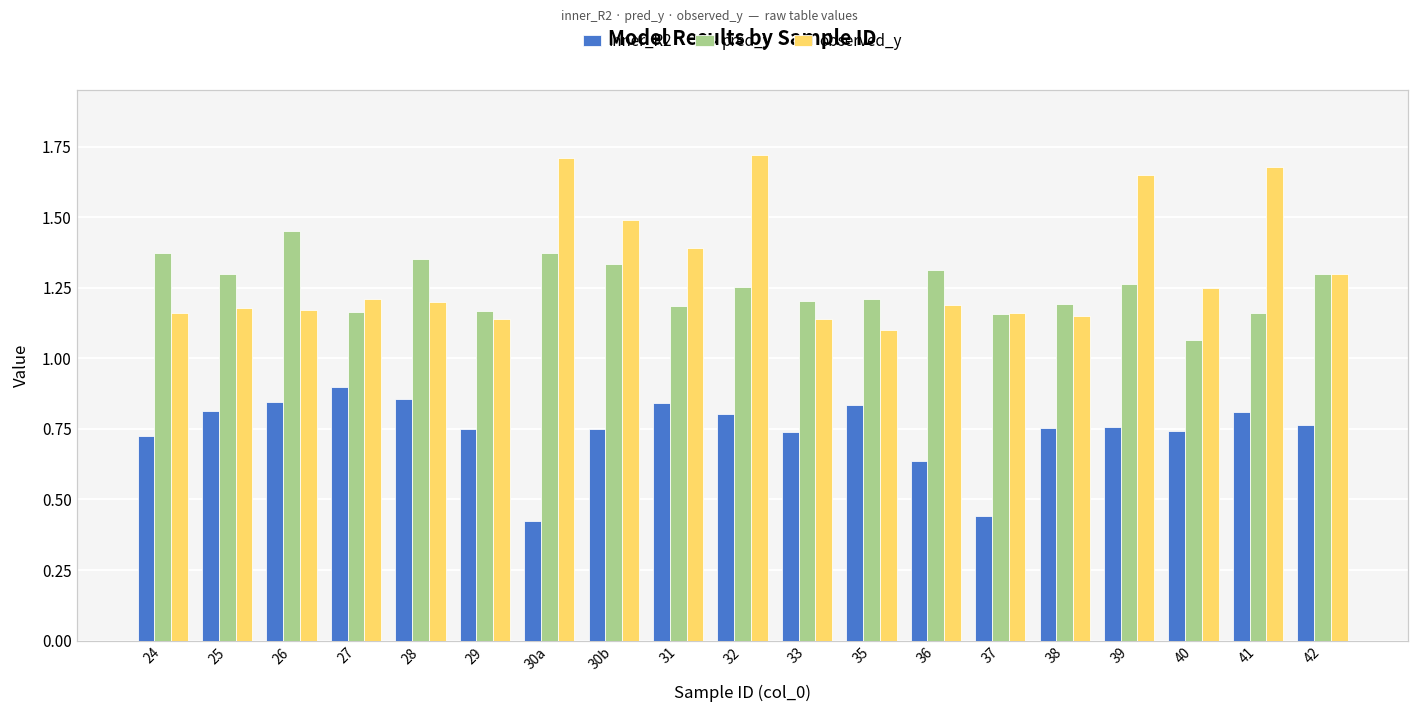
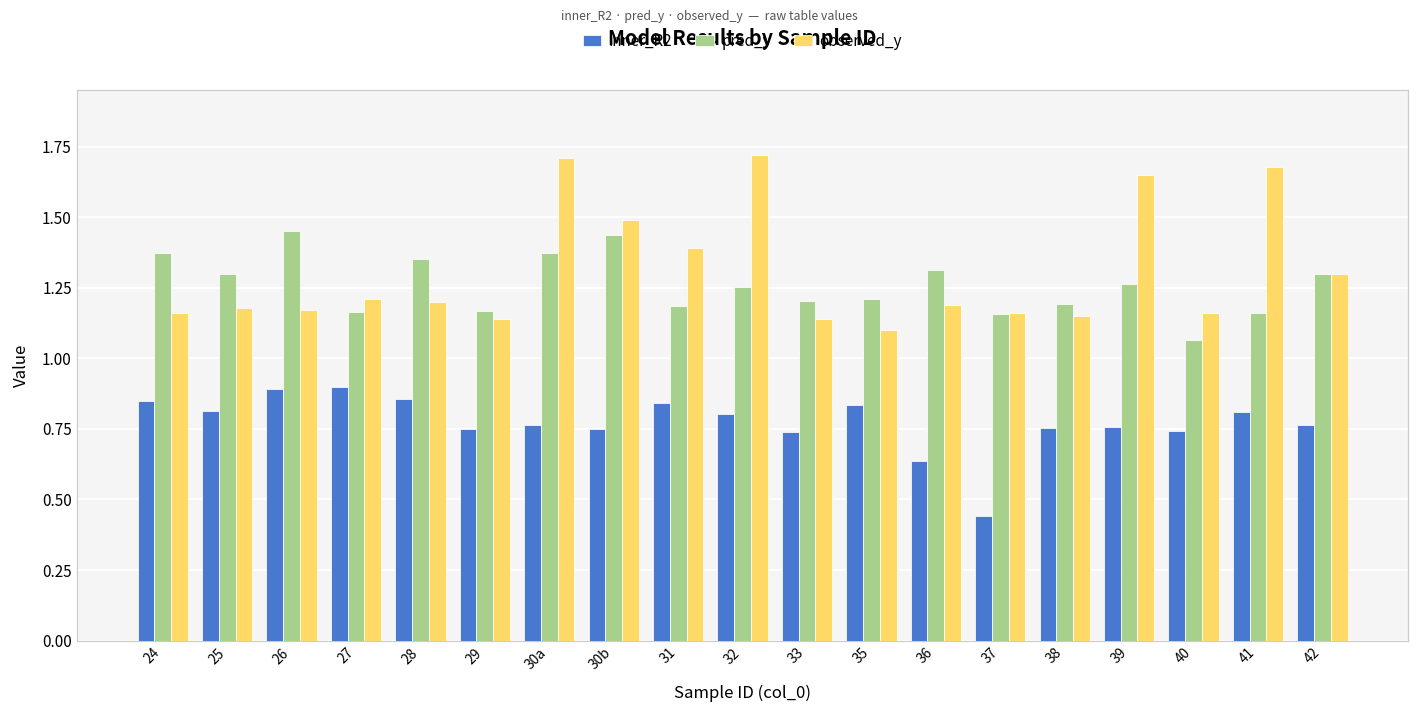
inner_R2, 24: 0.72 -> 0.85
inner_R2, 26: 0.85 -> 0.89
inner_R2, 30a: 0.43 -> 0.76
pred_y, 30b: 1.33 -> 1.44
observed_y, 40: 1.25 -> 1.16
